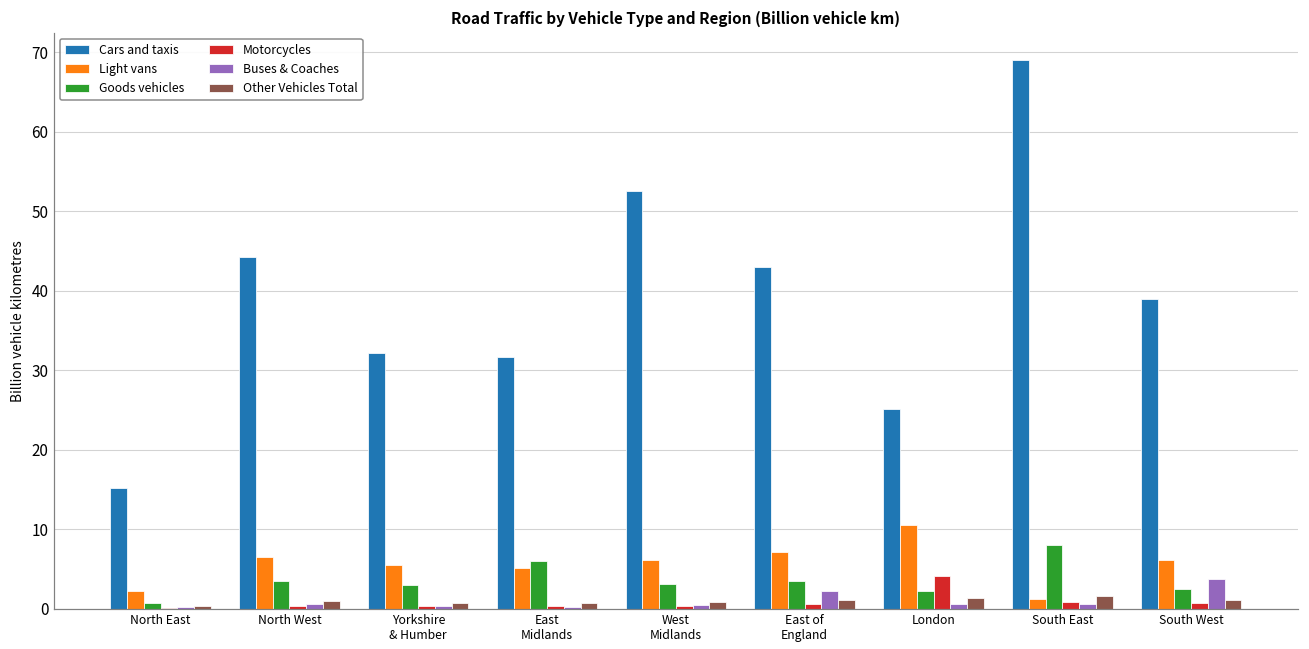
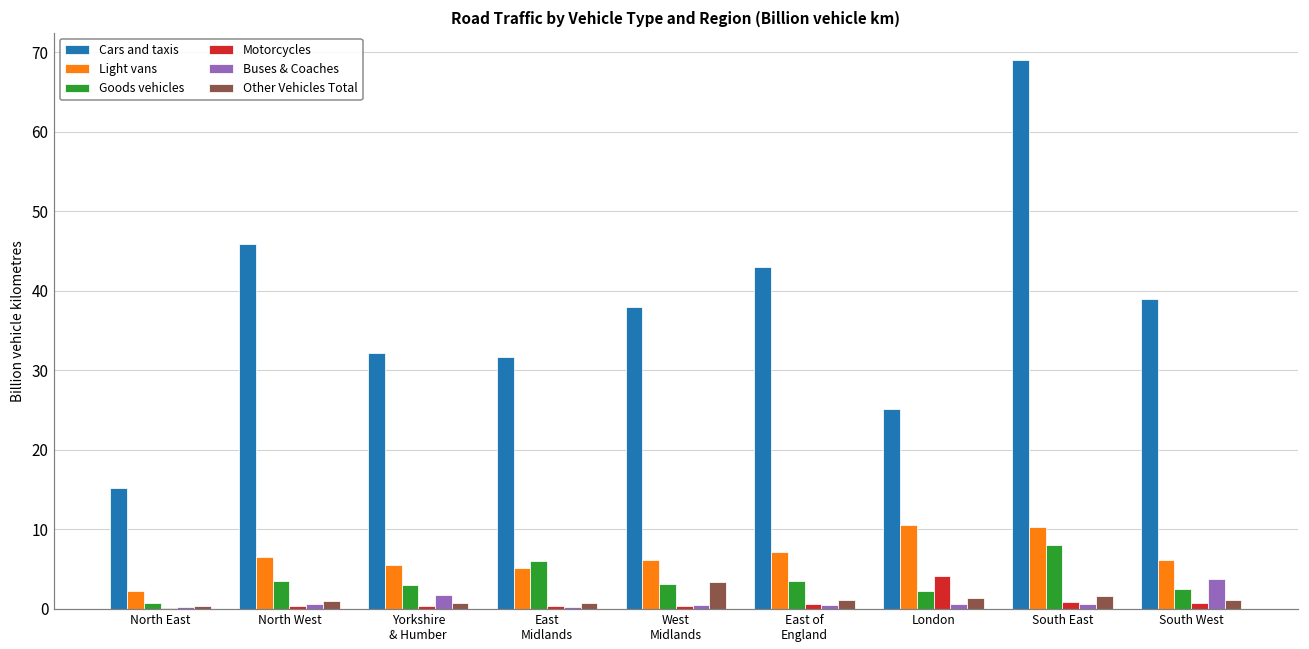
Cars and taxis, North West: 44 -> 46
Buses & Coaches, Yorkshire & Humber: 0 -> 2
Cars and taxis, West Midlands: 53 -> 38
Other Vehicles Total, West Midlands: 1 -> 3
Buses & Coaches, East of England: 2 -> 1
Light vans, South East: 1 -> 10
